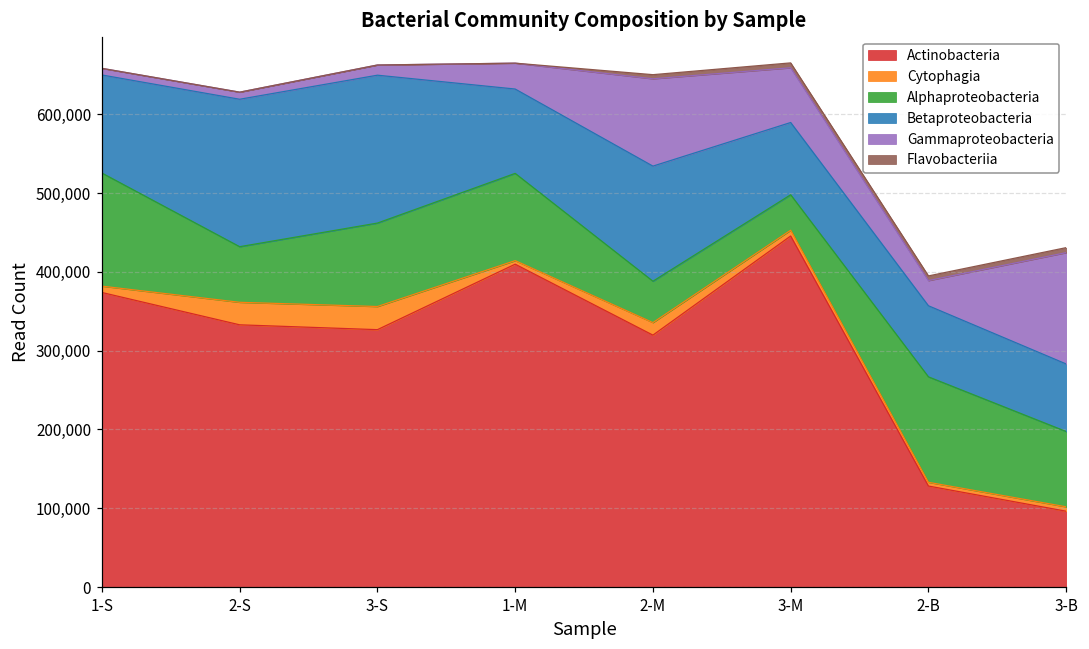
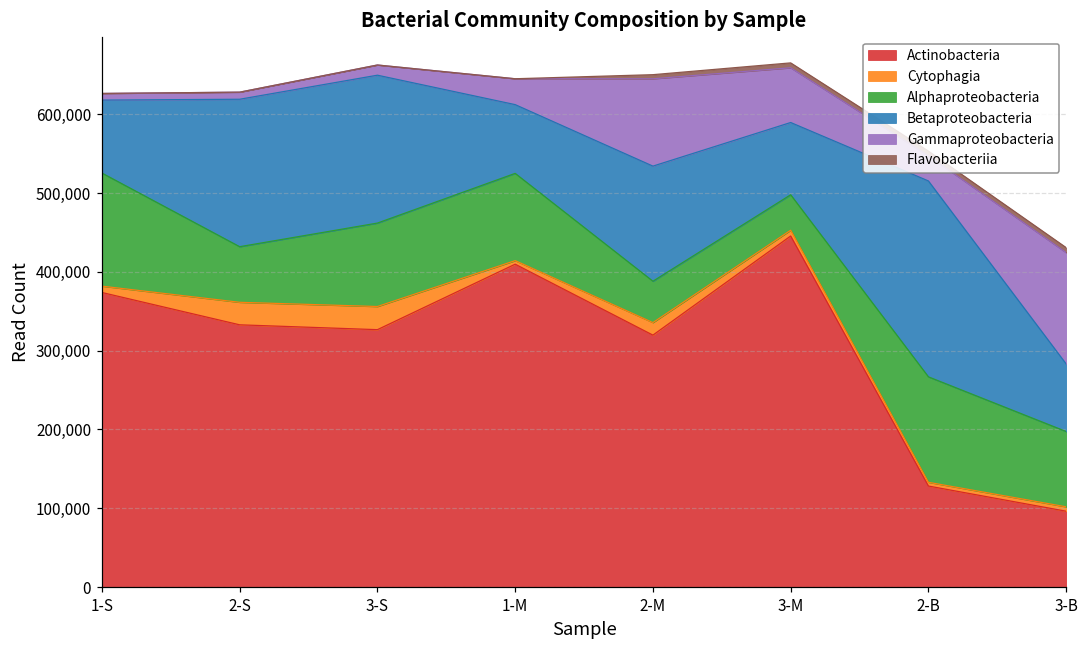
Betaproteobacteria, 1-S: 120,000 -> 90,000
Betaproteobacteria, 1-M: 110,000 -> 90,000
Betaproteobacteria, 2-B: 90,000 -> 250,000
